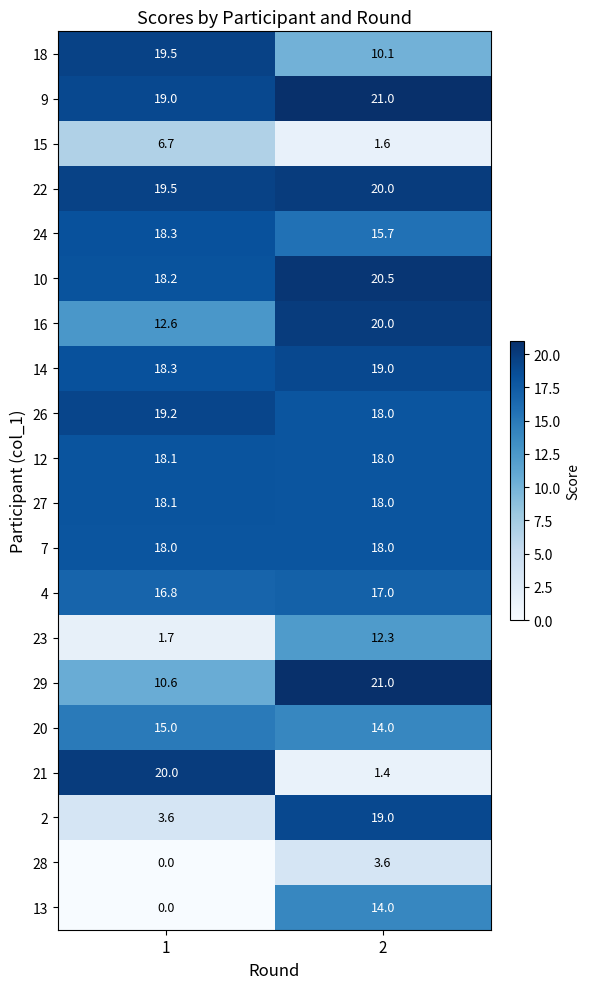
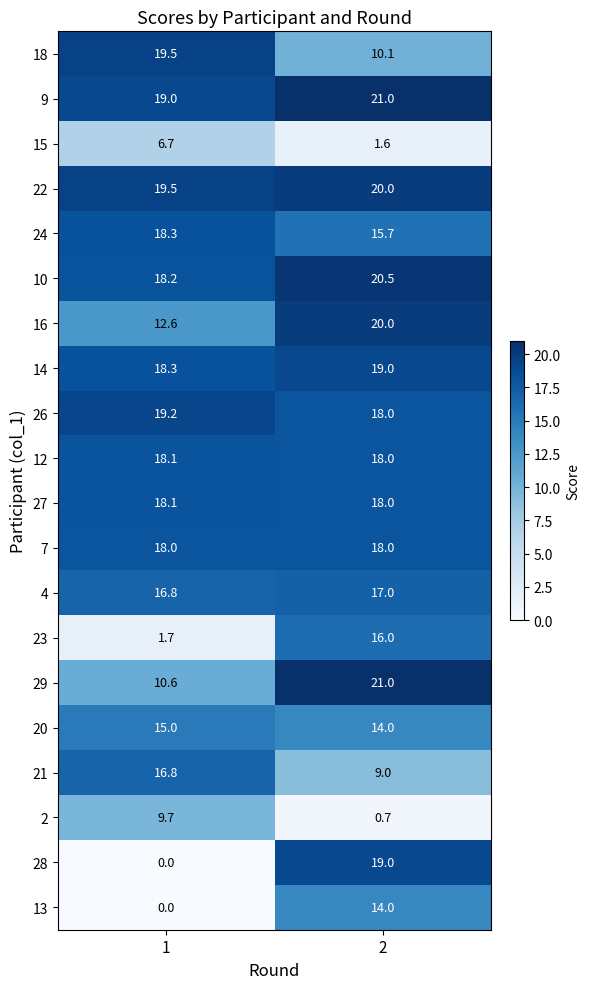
23, 2: 12.3 -> 16.0
21, 1: 20.0 -> 16.8
21, 2: 1.4 -> 9.0
2, 1: 3.6 -> 9.7
2, 2: 19.0 -> 0.7
28, 2: 3.6 -> 19.0
